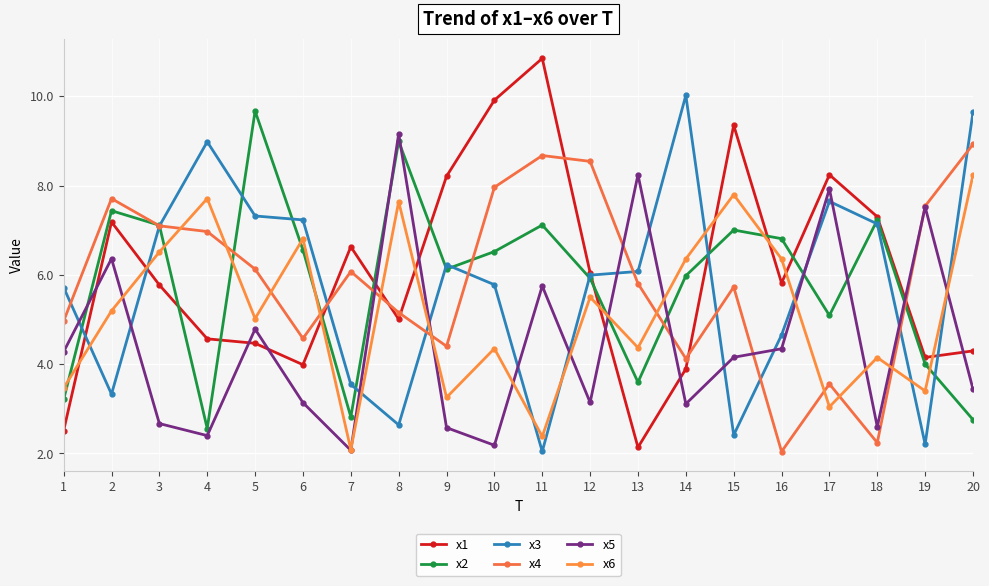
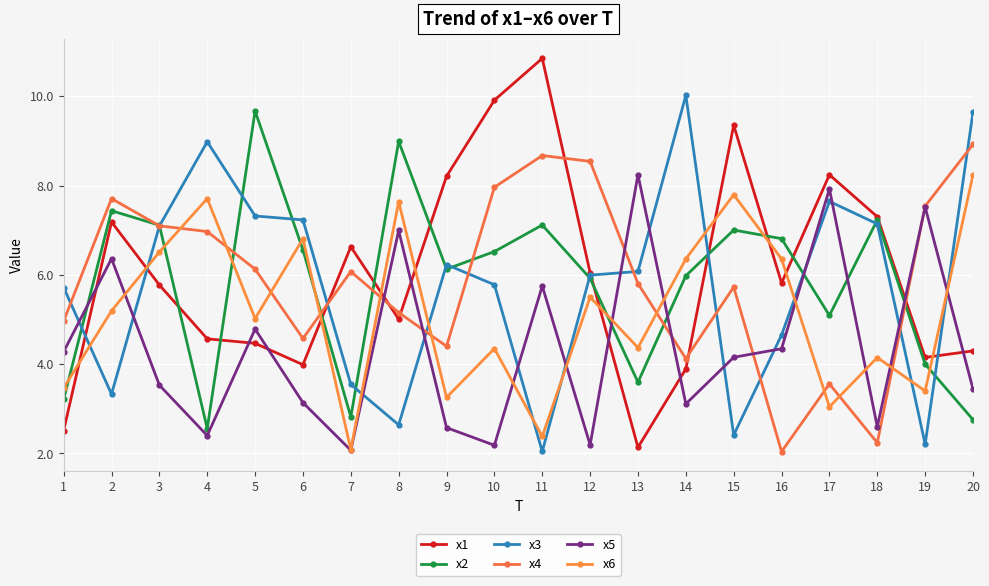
x5, 3: 2.7 -> 3.5
x5, 8: 9.2 -> 7.0
x5, 12: 3.1 -> 2.2
